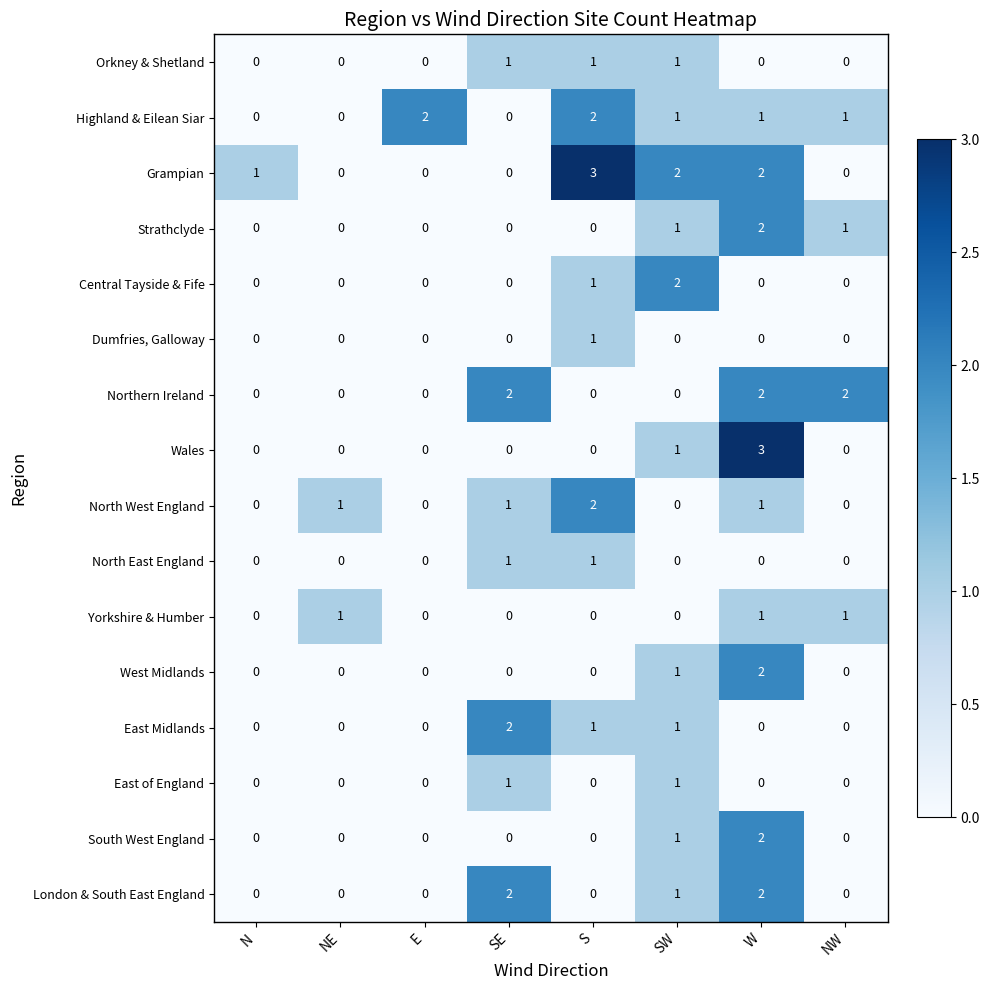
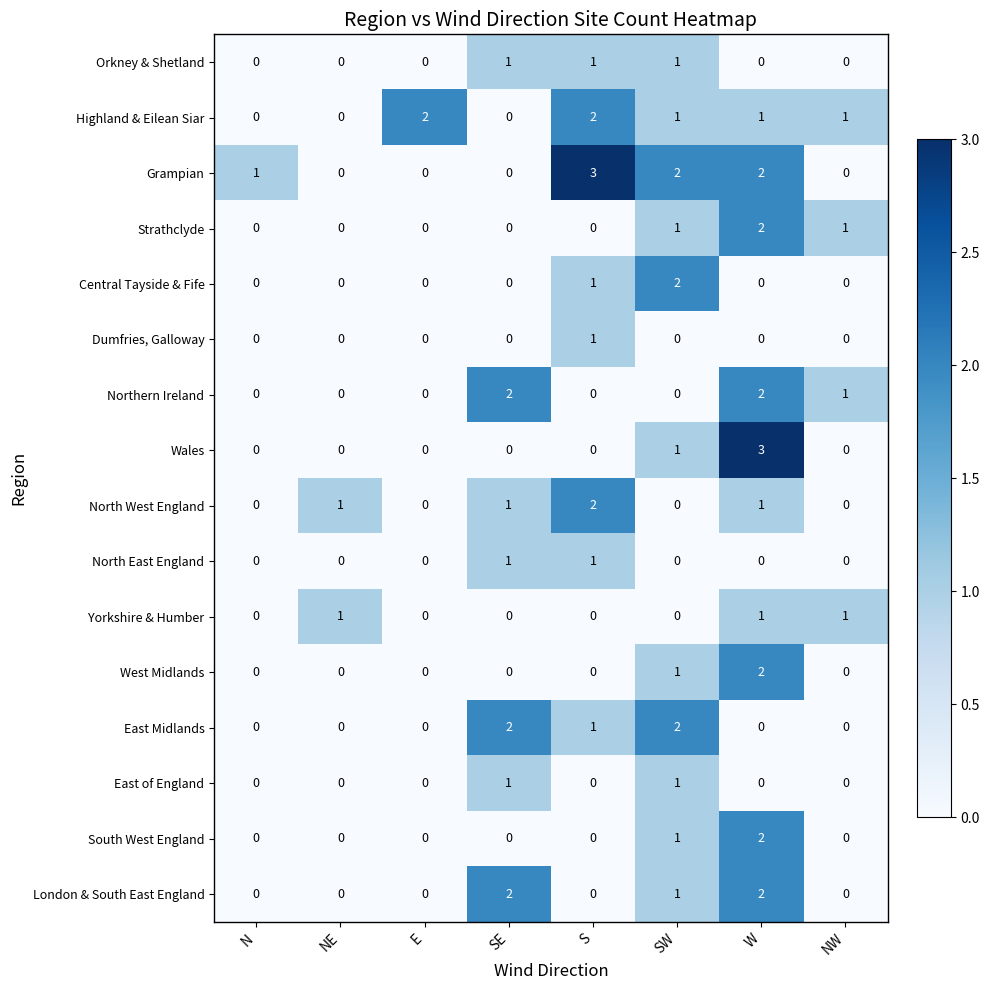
Northern Ireland, NW: 2 -> 1
East Midlands, SW: 1 -> 2
